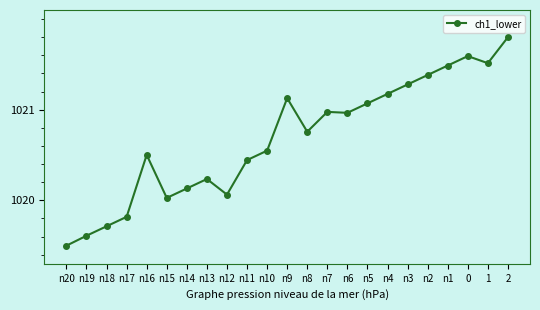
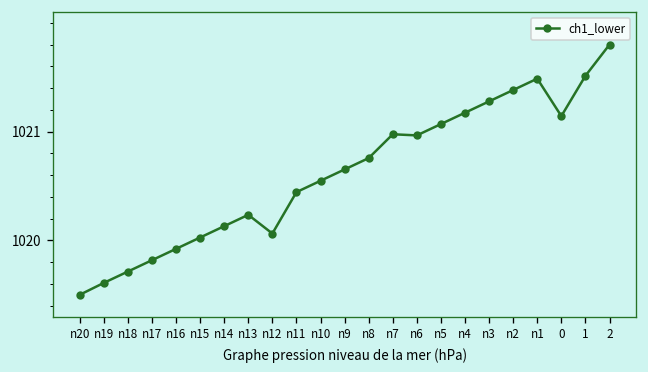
n16: 1020.5 -> 1019.9
n9: 1021.1 -> 1020.7
0: 1021.6 -> 1021.1
